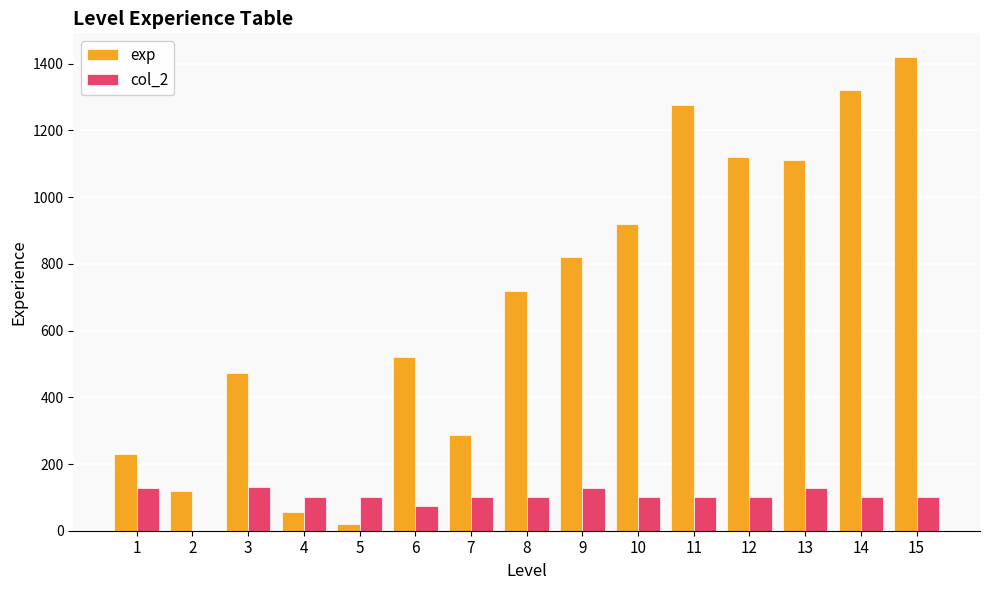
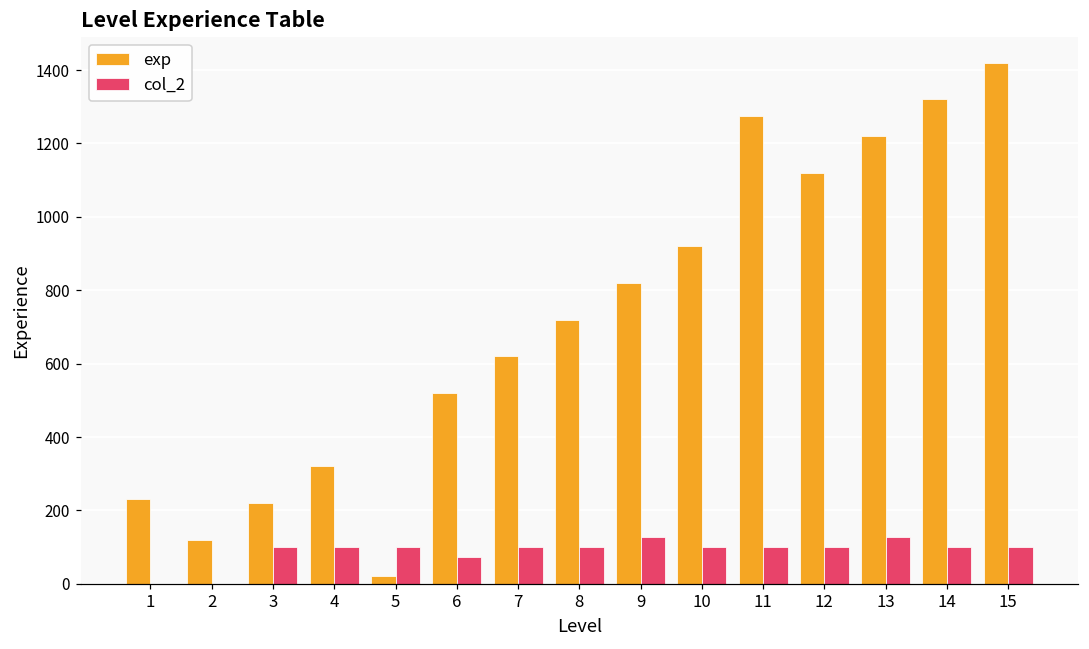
col_2, 1: 130 -> 0
exp, 3: 470 -> 220
col_2, 3: 130 -> 100
exp, 4: 60 -> 320
exp, 7: 290 -> 620
exp, 13: 1110 -> 1220
